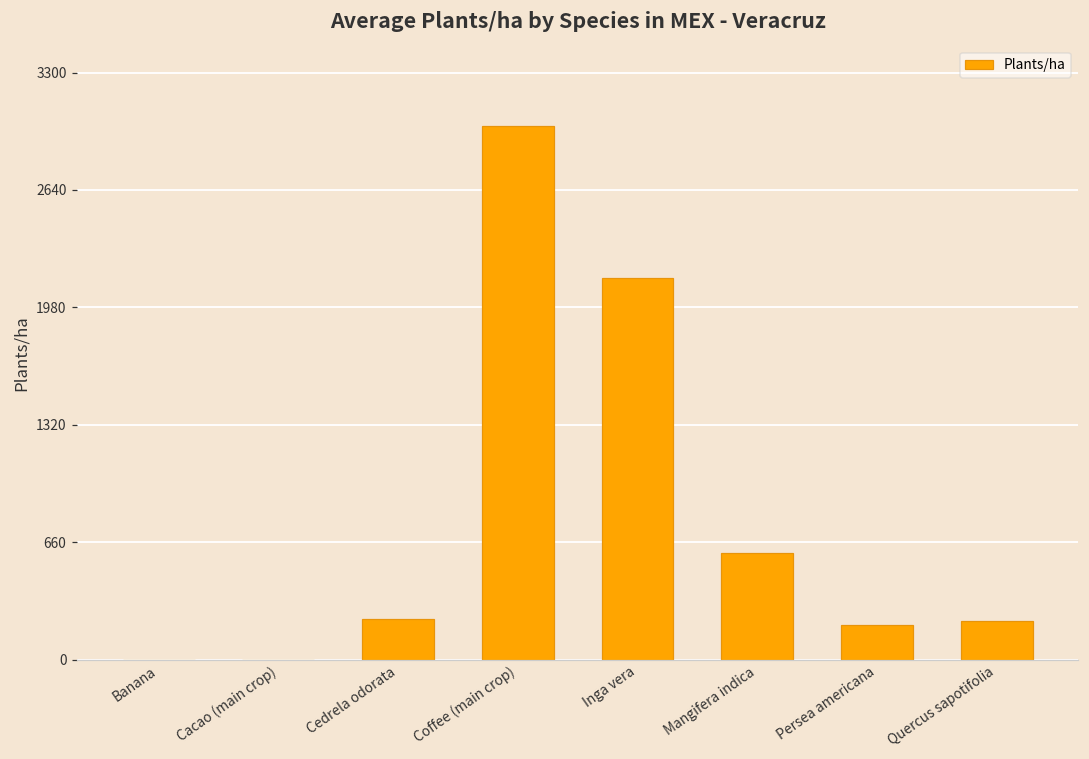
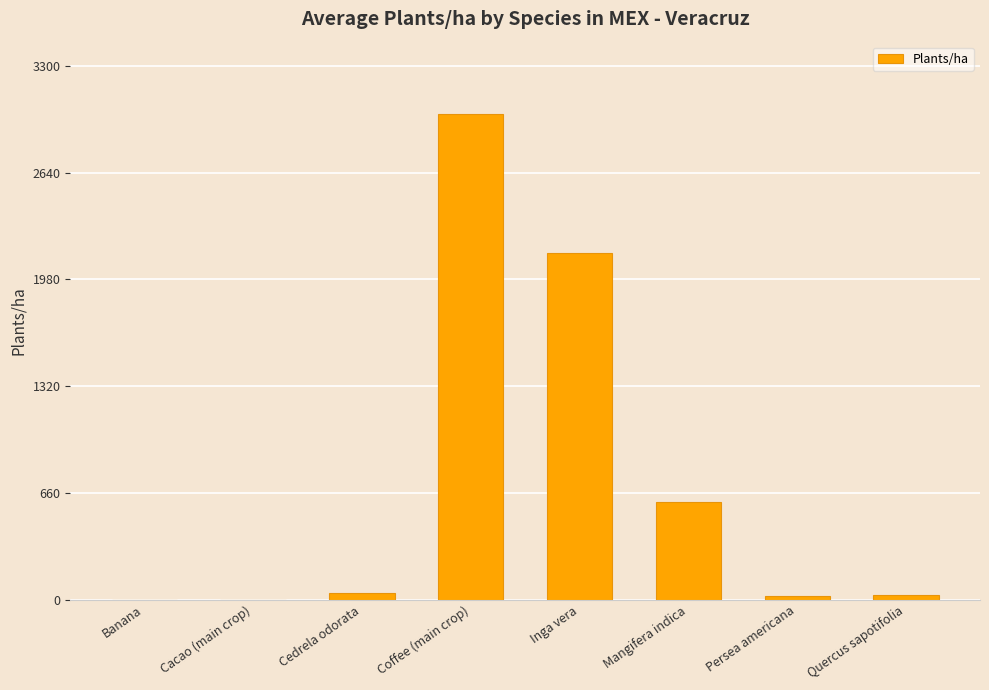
Cedrela odorata: 230 -> 40
Persea americana: 200 -> 20
Quercus sapotifolia: 220 -> 30
